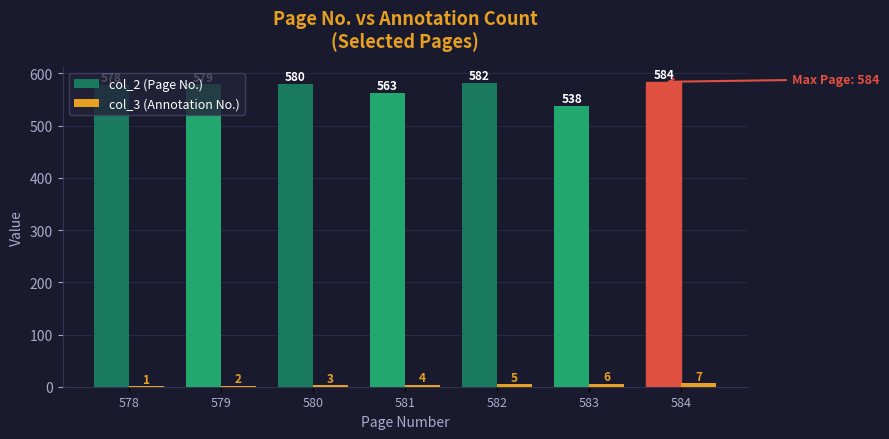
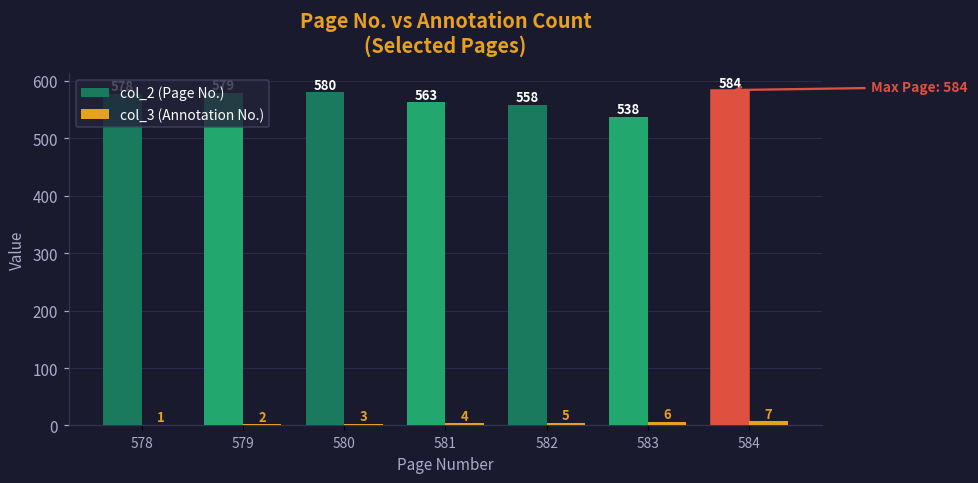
col_2 (Page No.), 582: 582 -> 558
